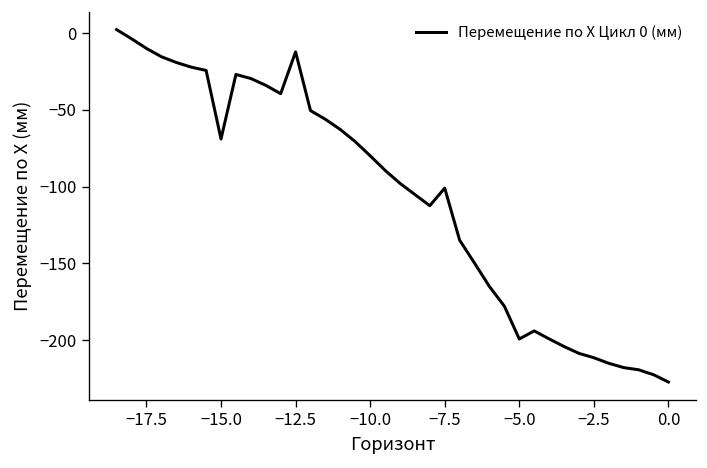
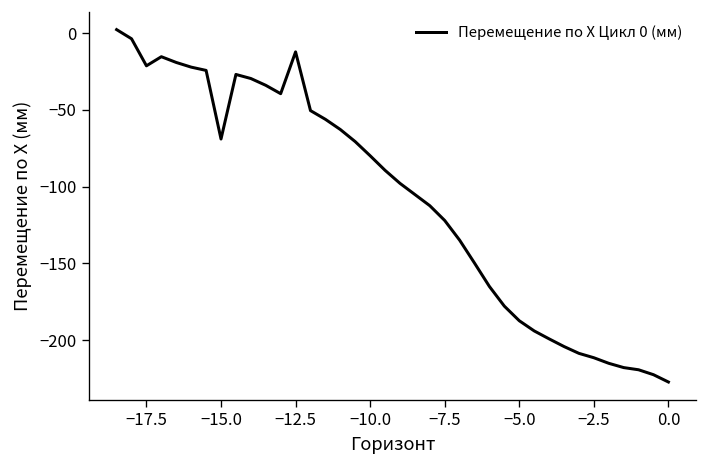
−17.5: -10 -> -21
−7.5: -101 -> -122
−5.0: -199 -> -187
